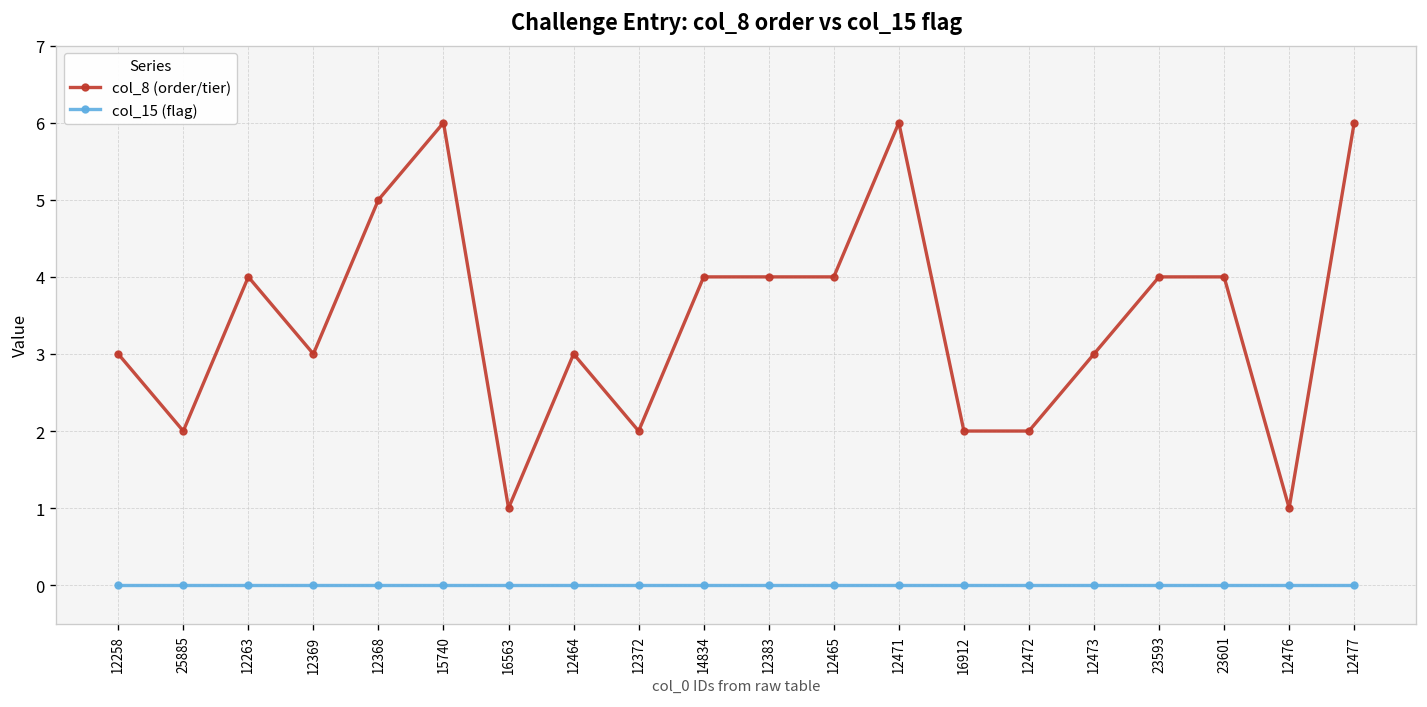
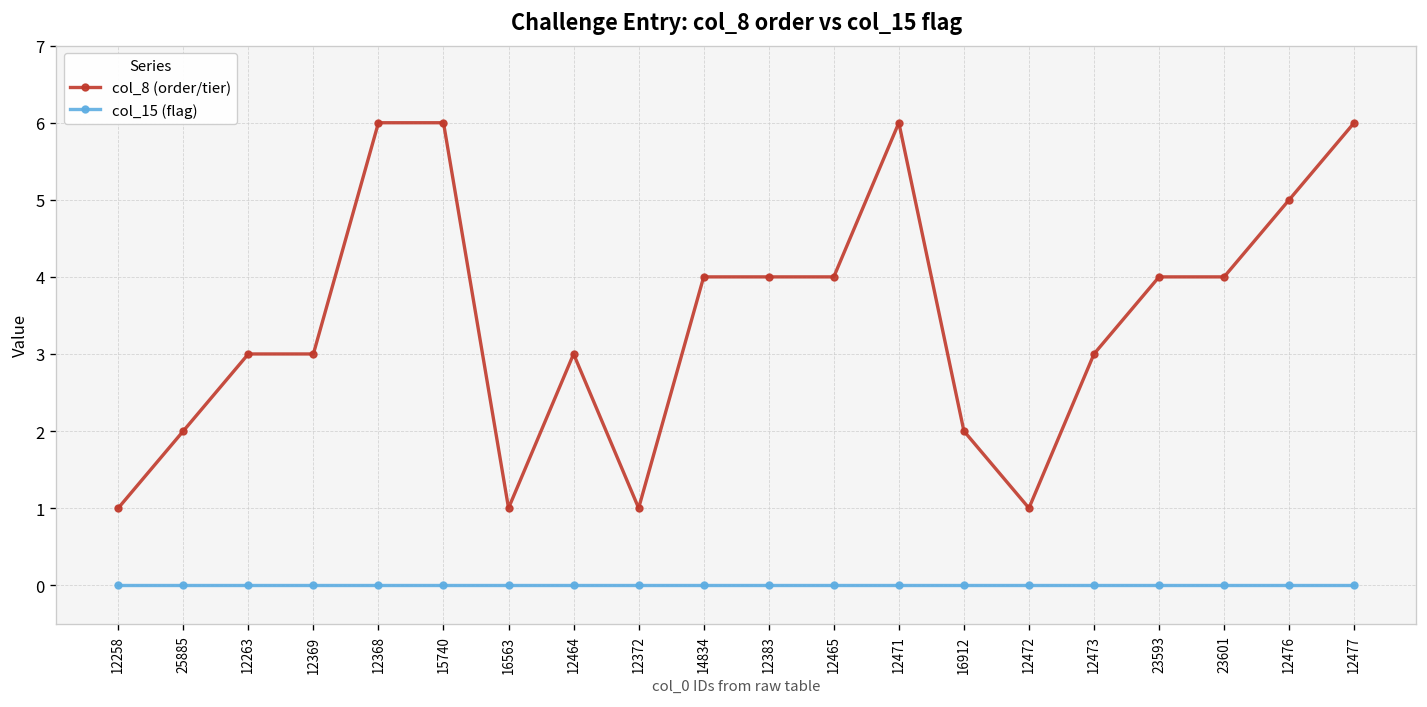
col_8 (order/tier), 12258: 3 -> 1
col_8 (order/tier), 12263: 4 -> 3
col_8 (order/tier), 12368: 5 -> 6
col_8 (order/tier), 12372: 2 -> 1
col_8 (order/tier), 12472: 2 -> 1
col_8 (order/tier), 12476: 1 -> 5
